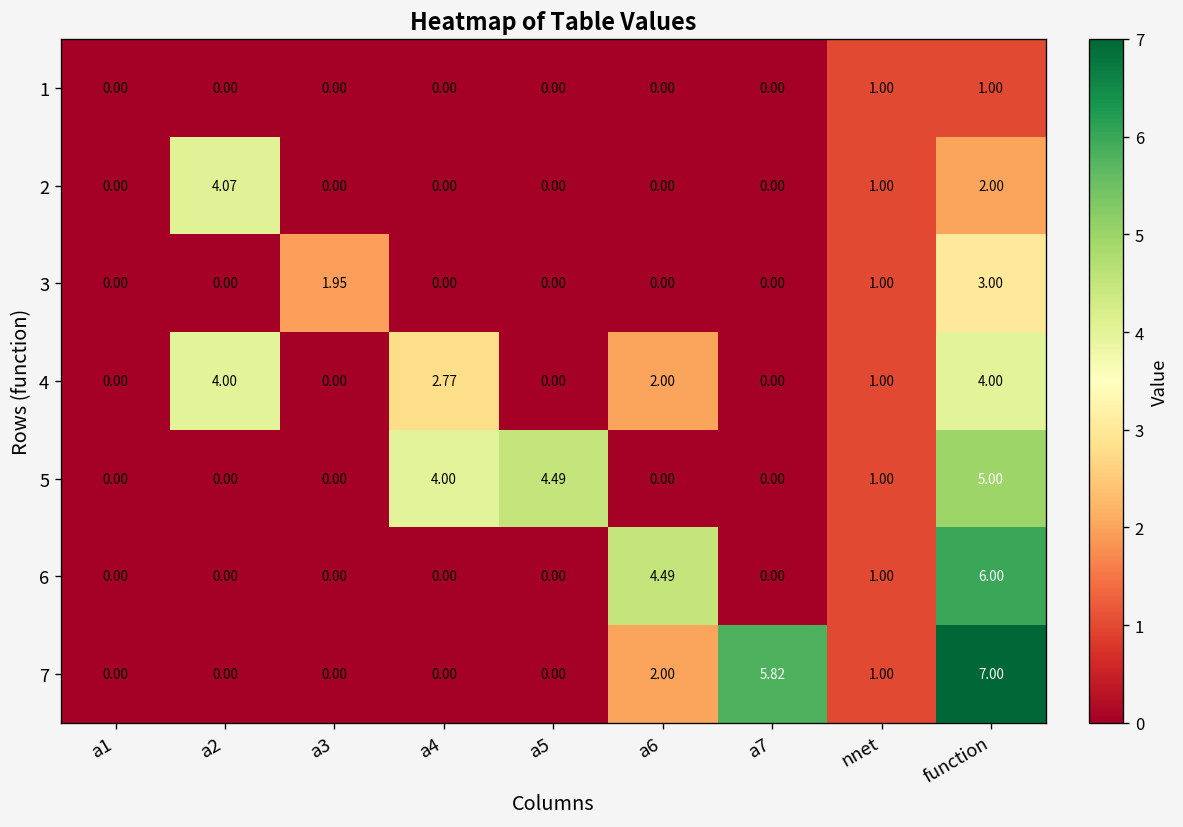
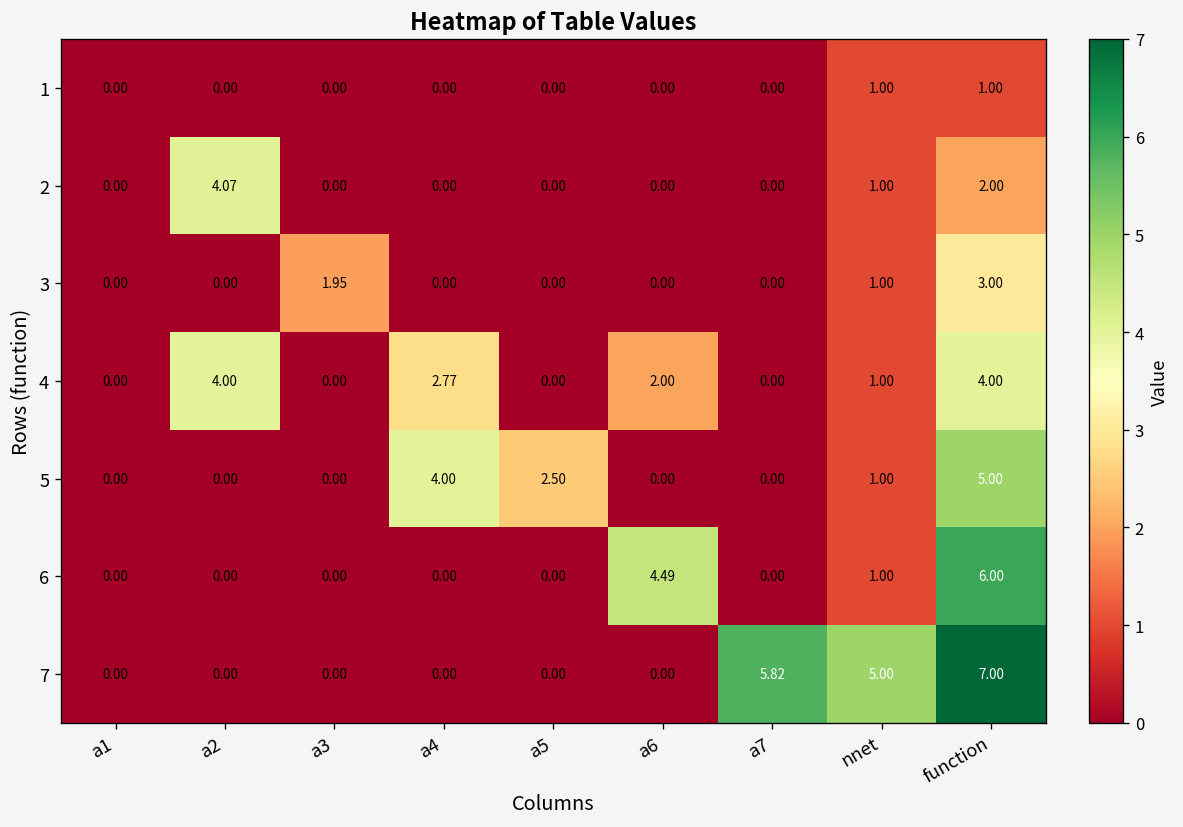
5, a5: 4.49 -> 2.50
7, a6: 2.00 -> 0.00
7, nnet: 1.00 -> 5.00
